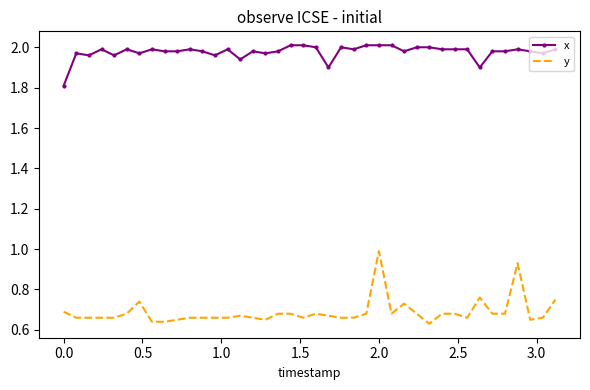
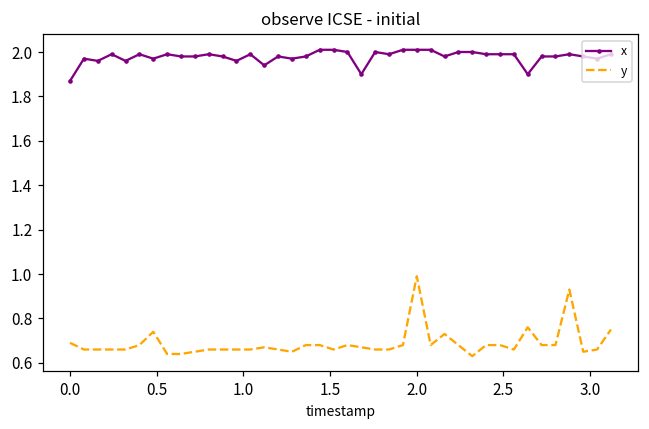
x, 0.0: 1.81 -> 1.87
